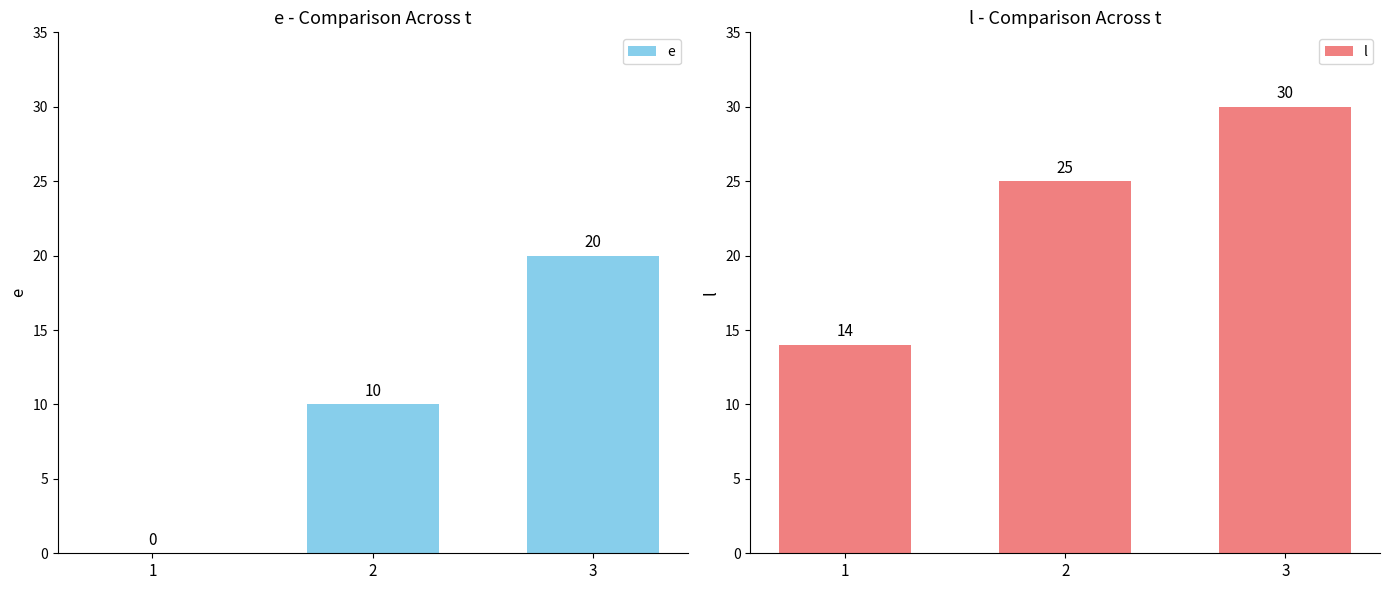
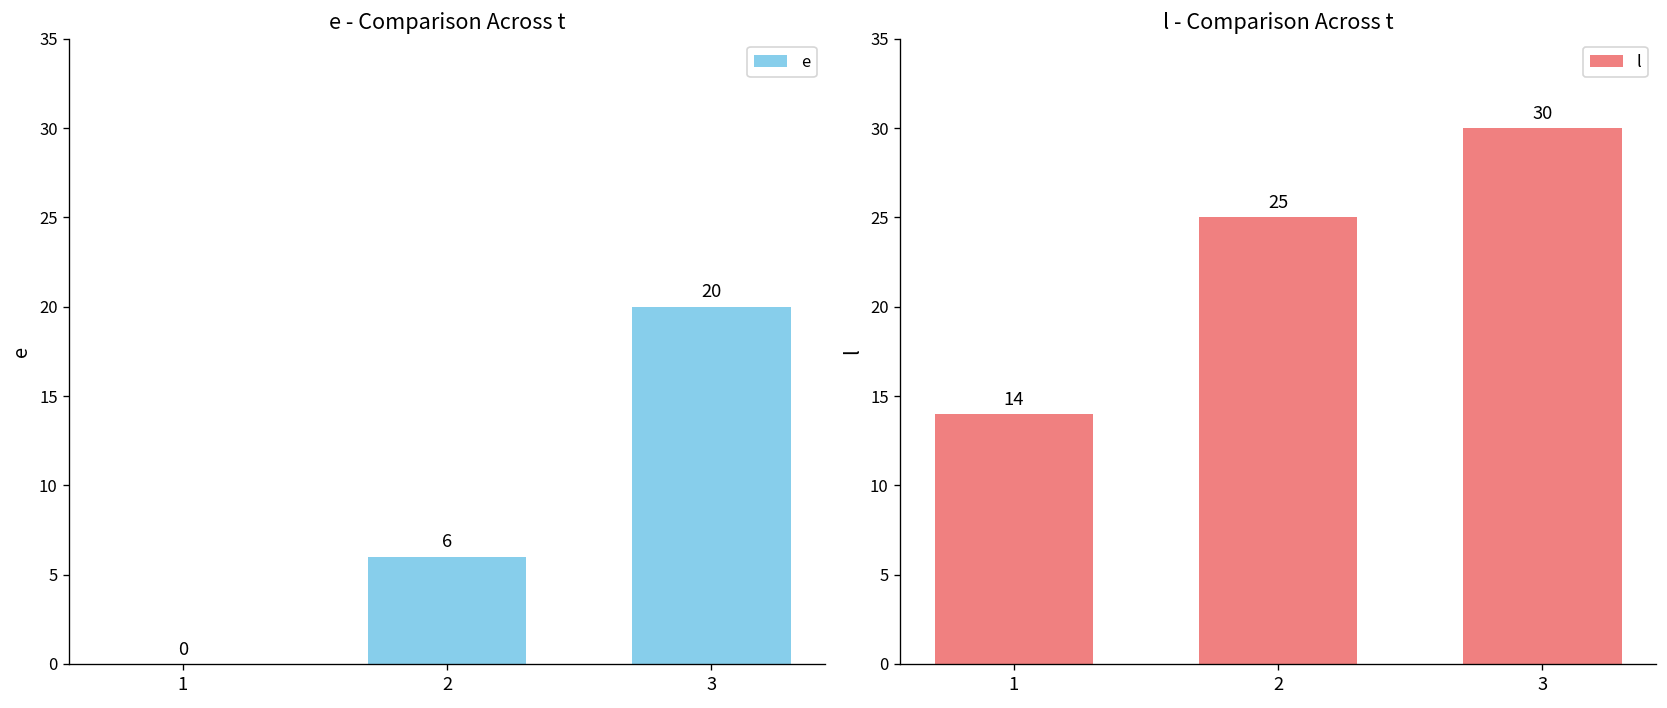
e - Comparison Across t, 2: 10 -> 6
